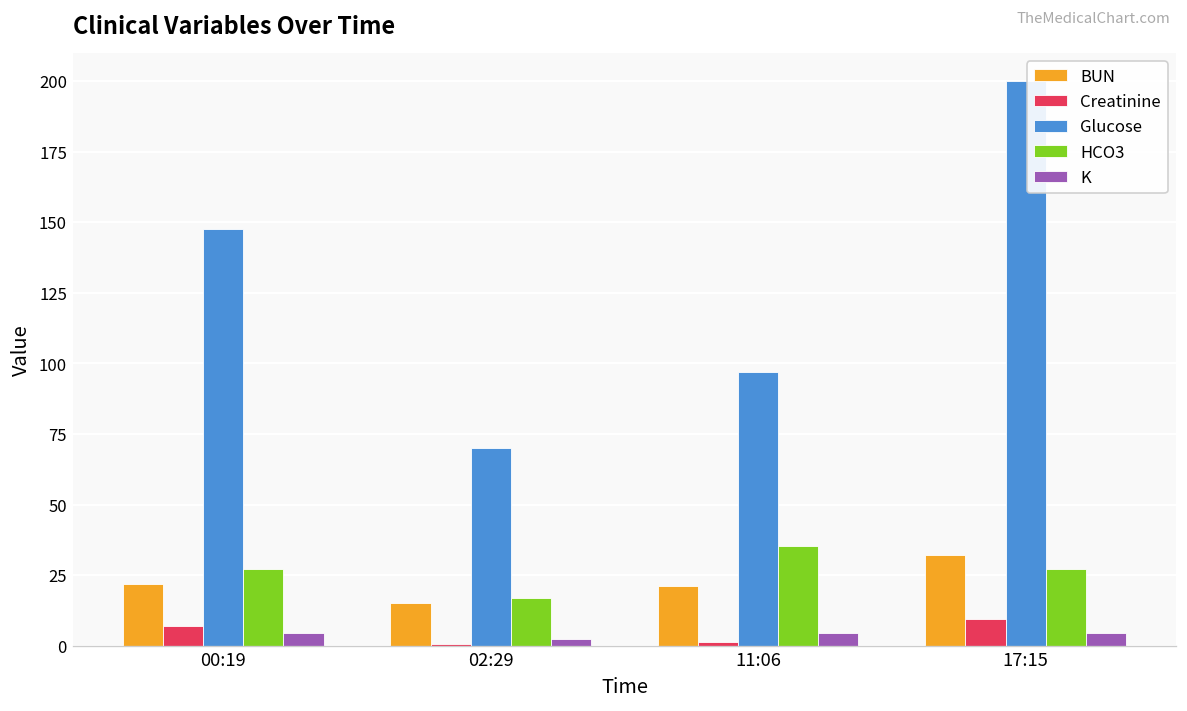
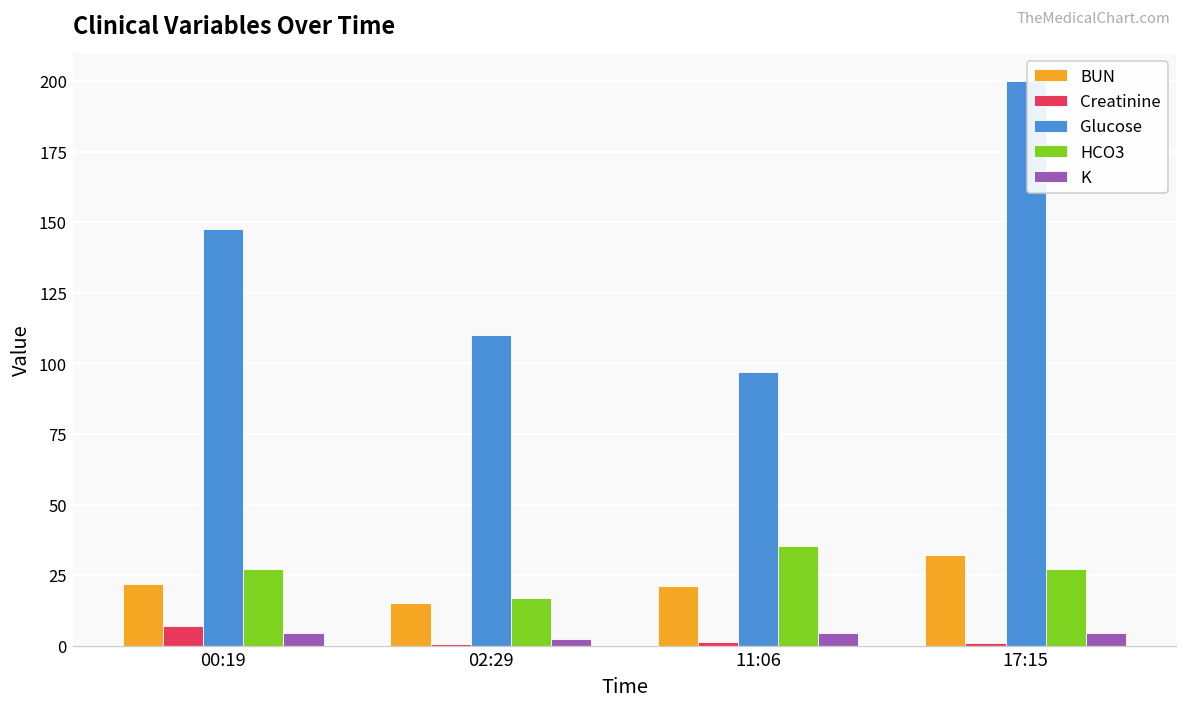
Glucose, 02:29: 70 -> 110
Creatinine, 17:15: 9 -> 1
